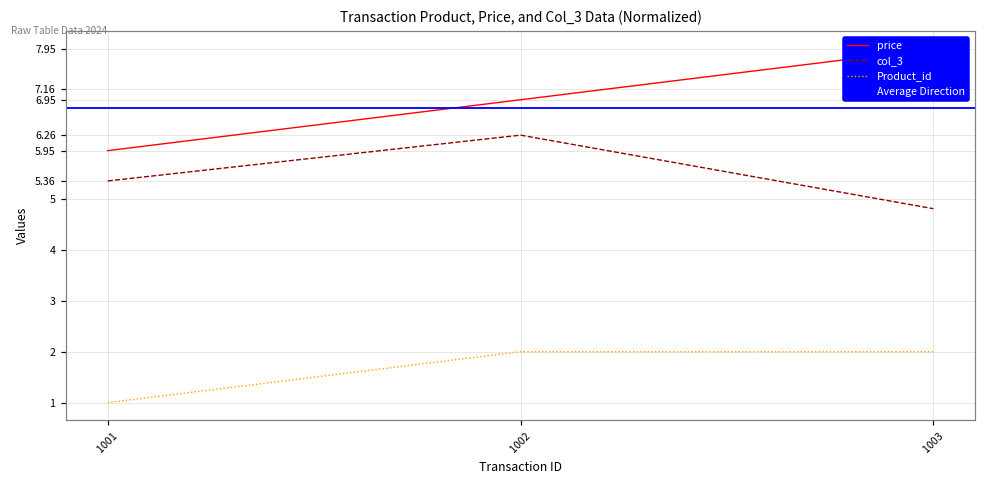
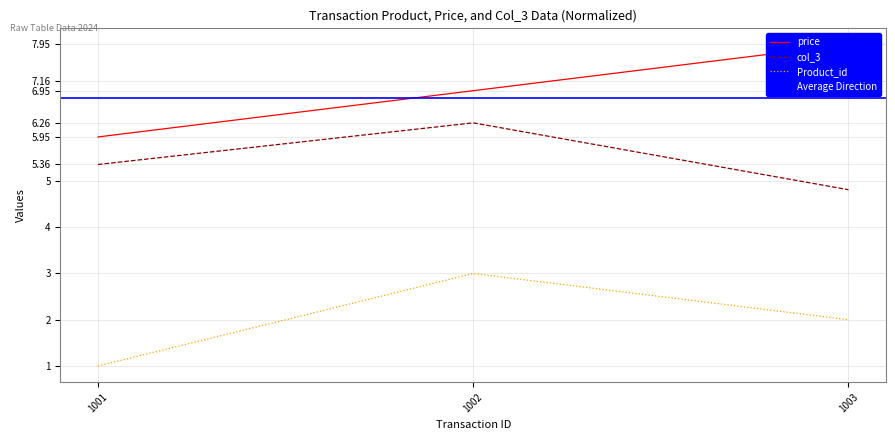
Product_id, 1002: 2 -> 3
